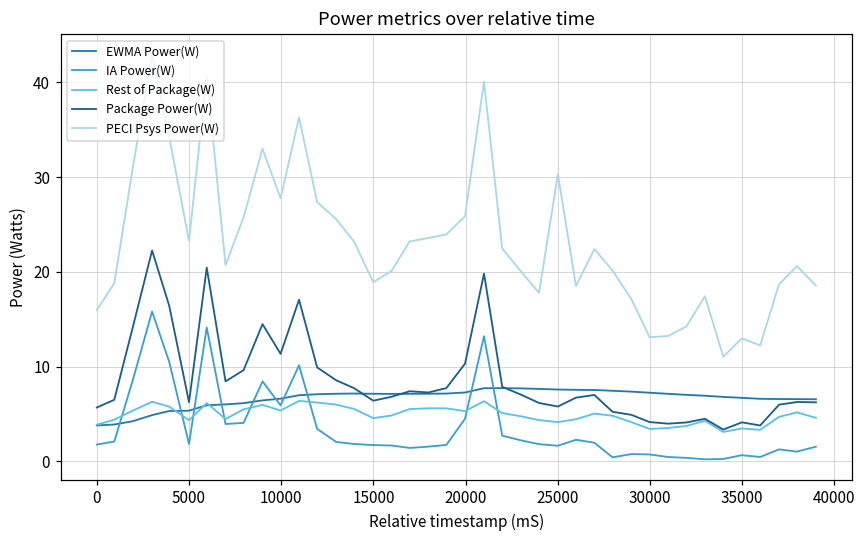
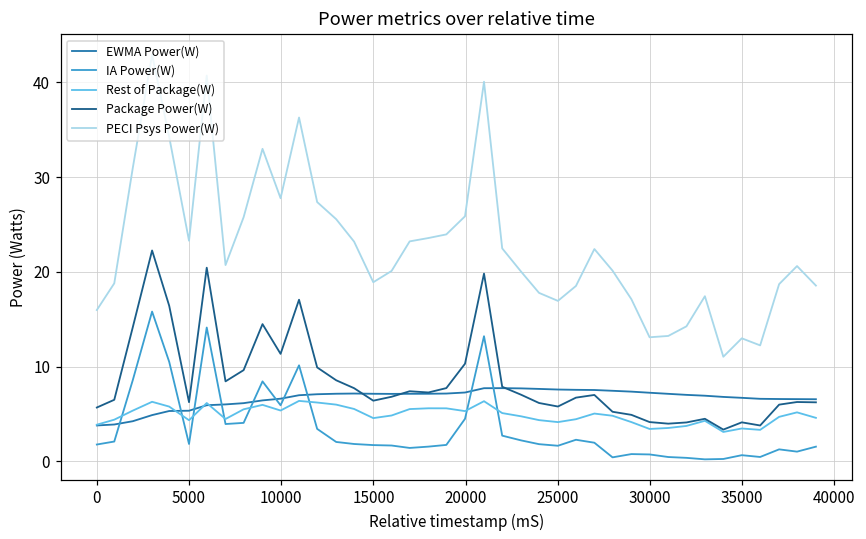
PECI Psys Power(W), 25000: 30 -> 17
